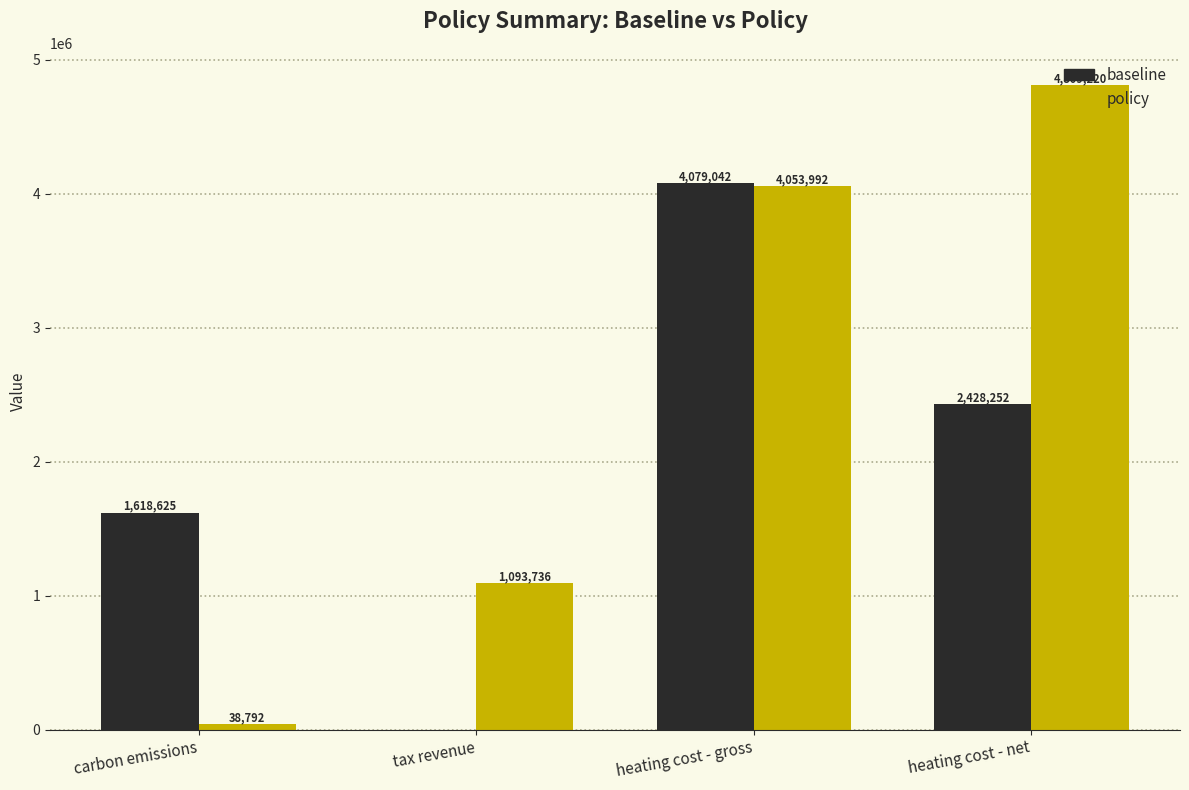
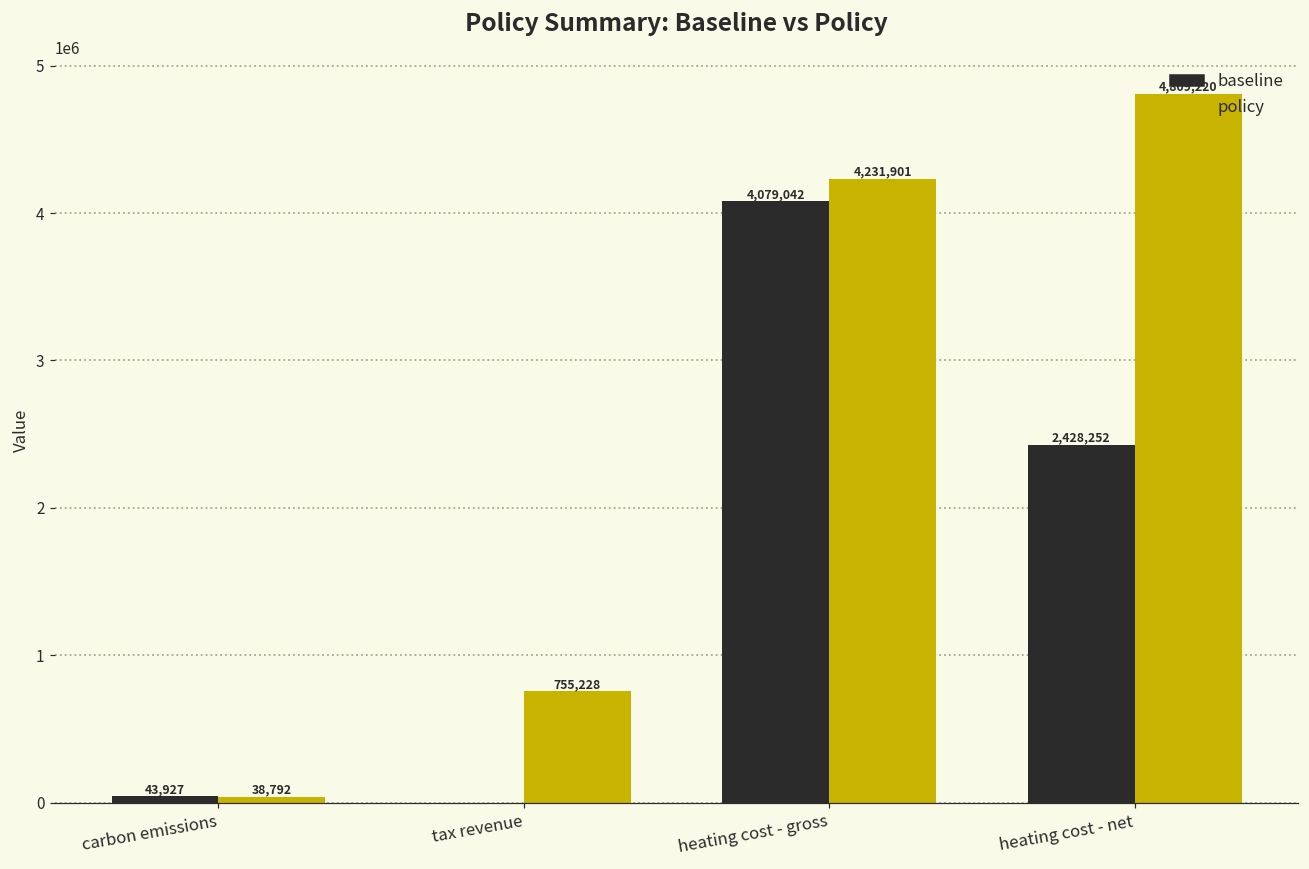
baseline, carbon emissions: 1,618,625 -> 43,927
policy, tax revenue: 1,093,736 -> 755,228
policy, heating cost - gross: 4,053,992 -> 4,231,901
